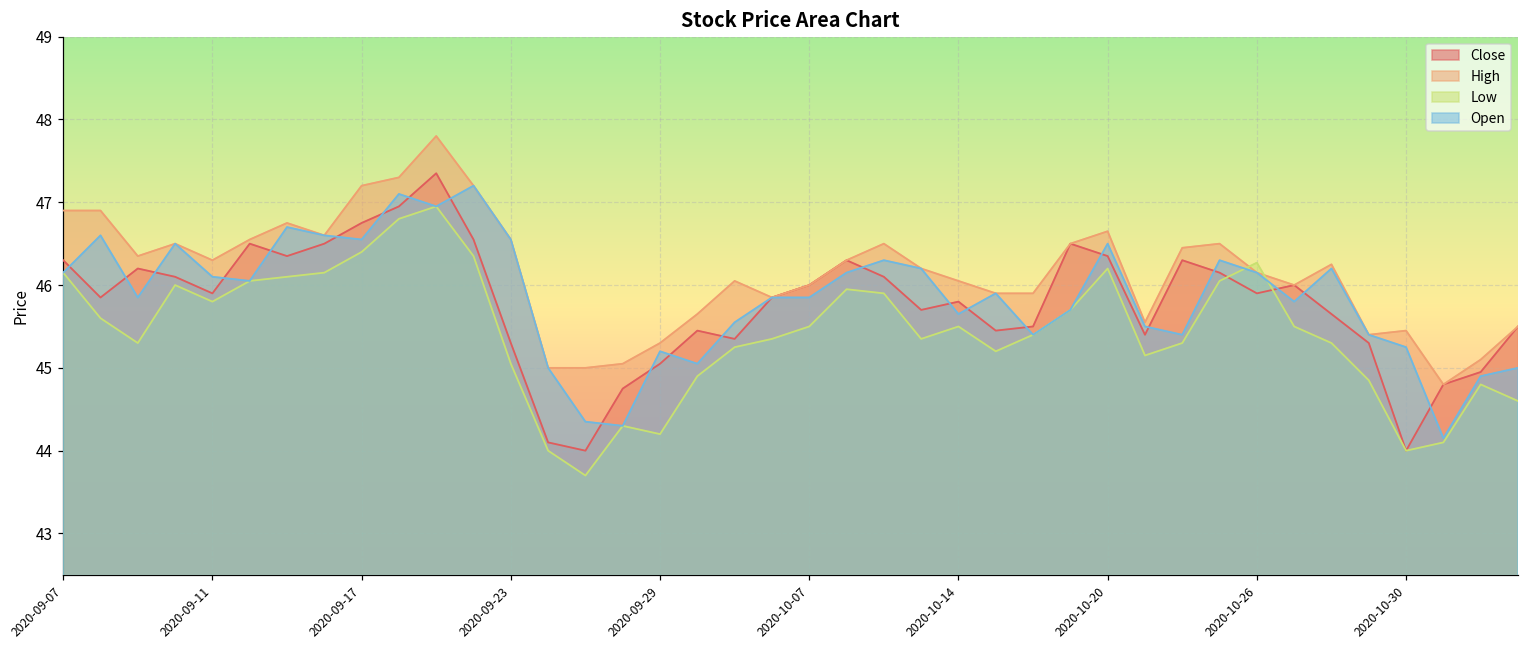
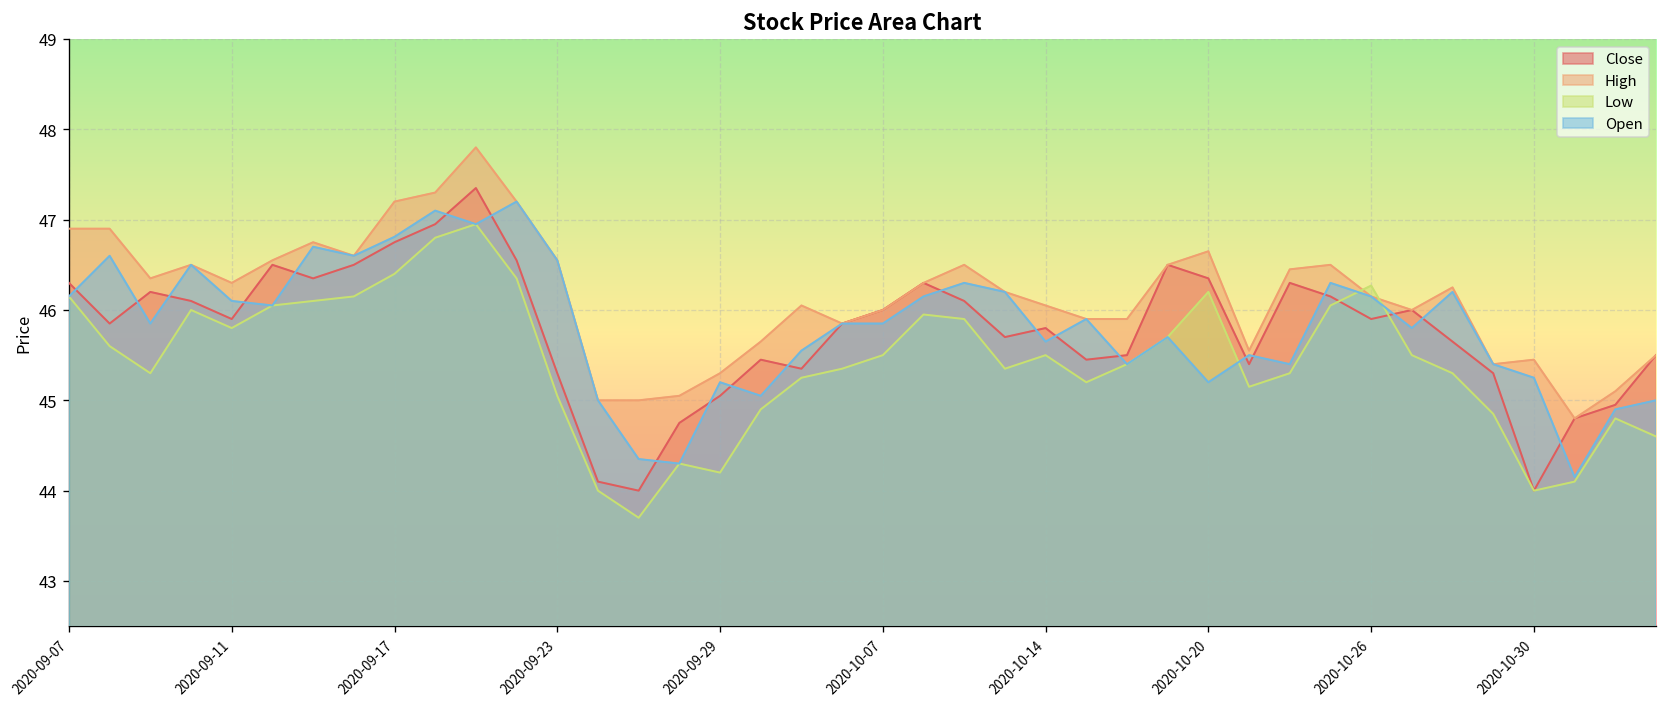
Open, 2020-09-17: 46.6 -> 46.8
Open, 2020-10-20: 46.5 -> 45.2
